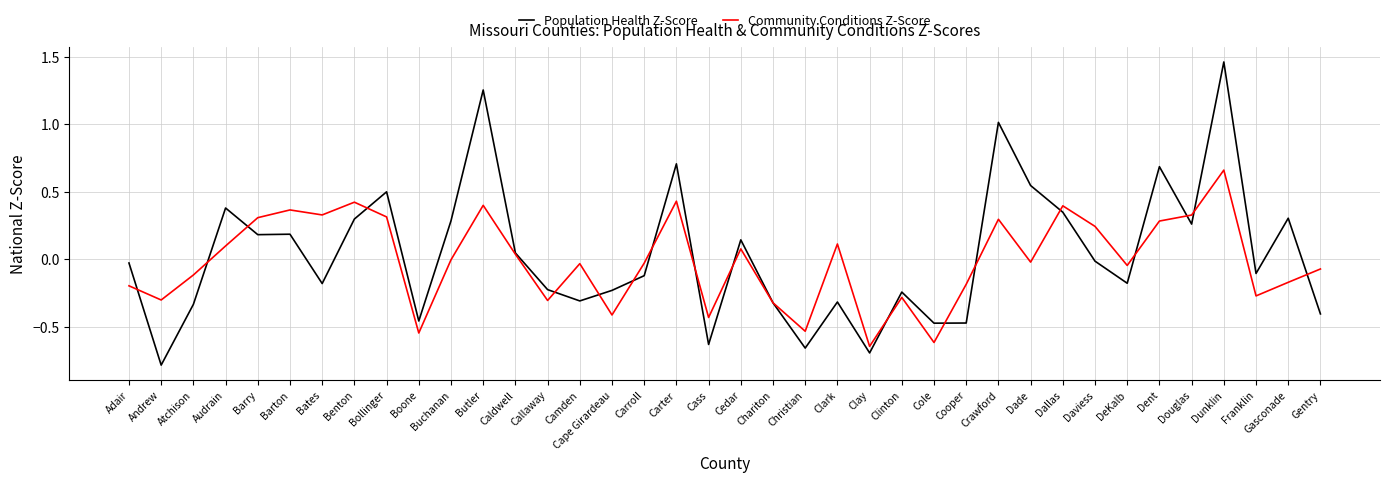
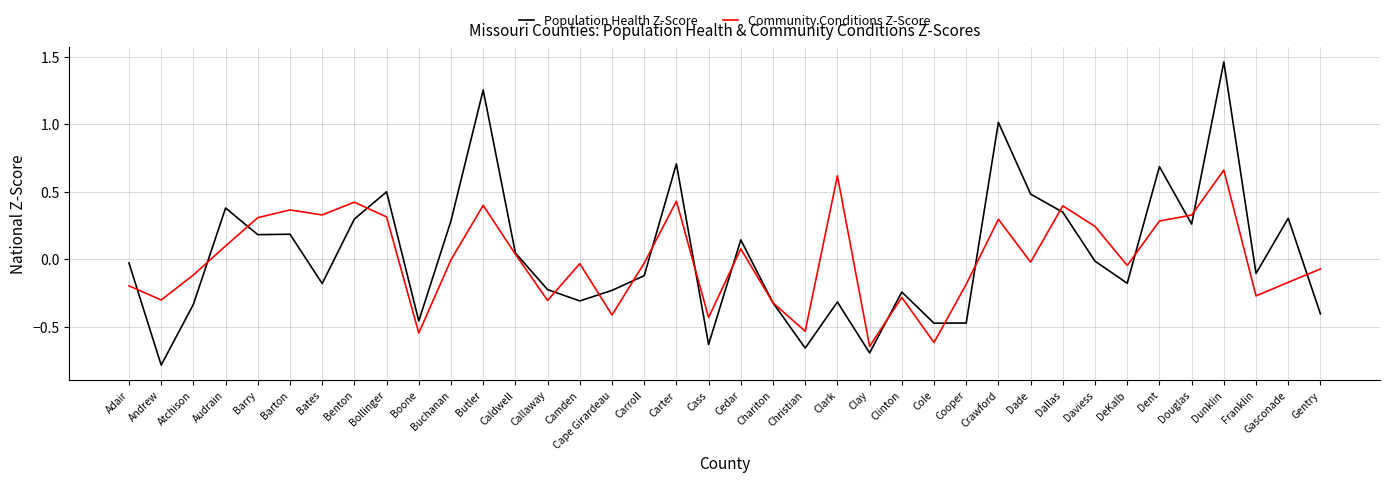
Community Conditions Z-Score, Clark: 0.11 -> 0.62
Population Health Z-Score, Dade: 0.55 -> 0.48
